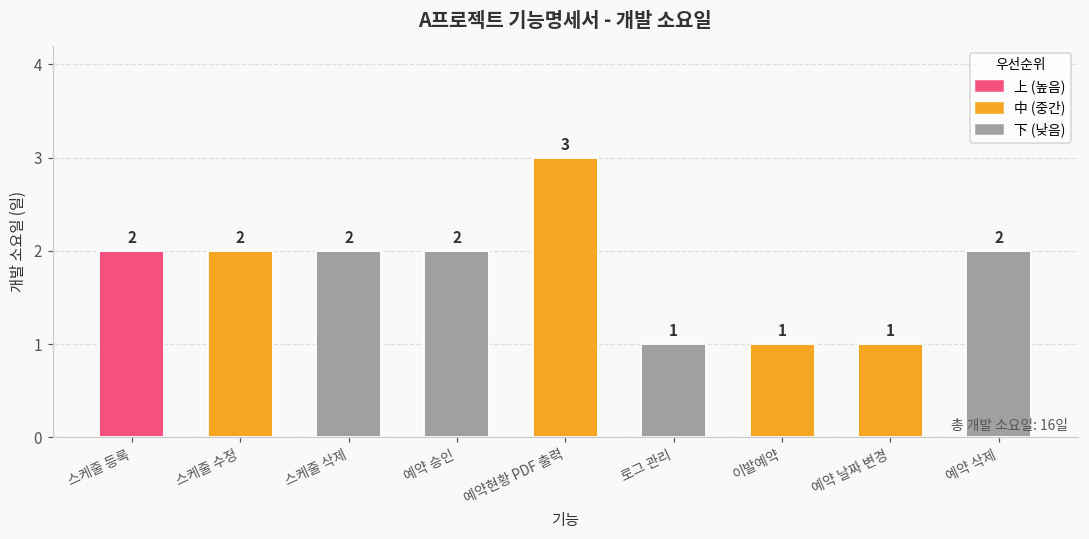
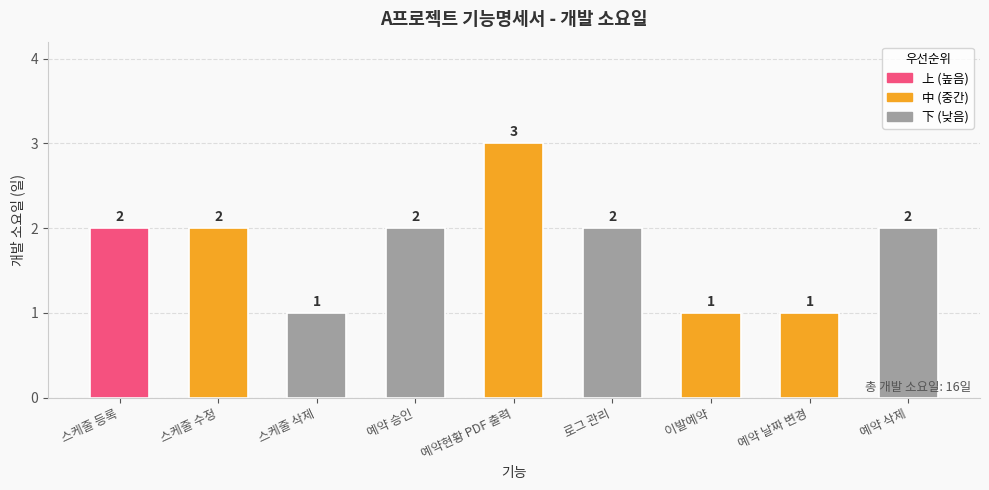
스케줄 삭제: 2 -> 1
로그 관리: 1 -> 2
